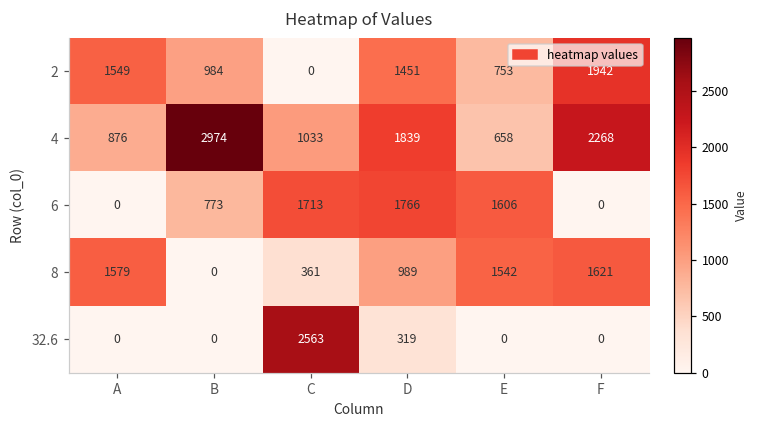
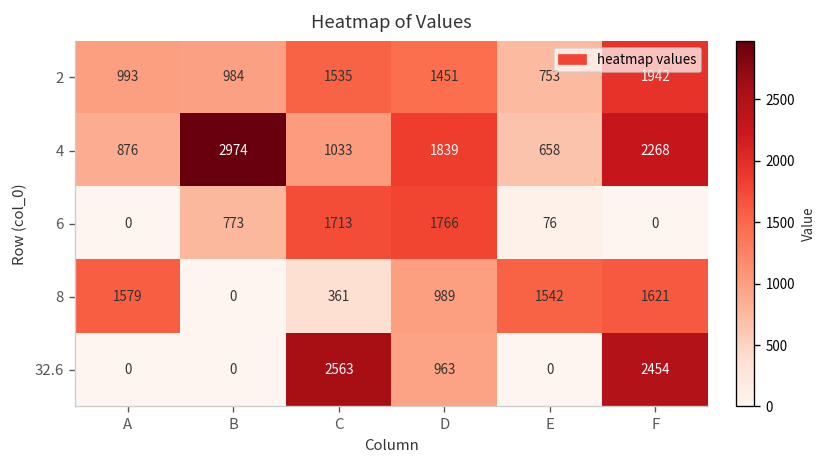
2, A: 1549 -> 993
2, C: 0 -> 1535
6, E: 1606 -> 76
32.6, D: 319 -> 963
32.6, F: 0 -> 2454
